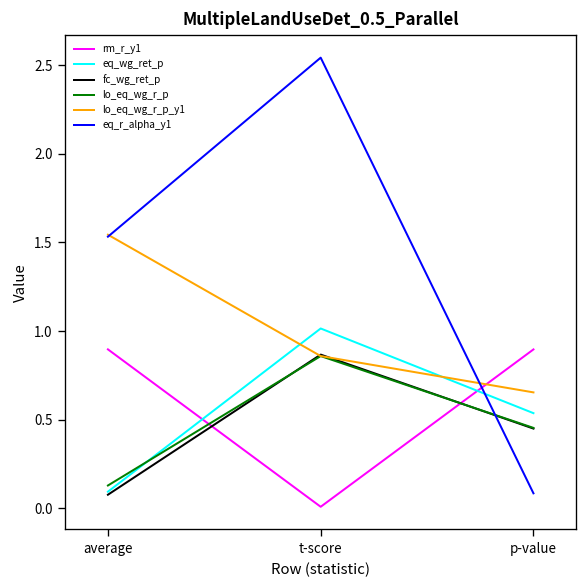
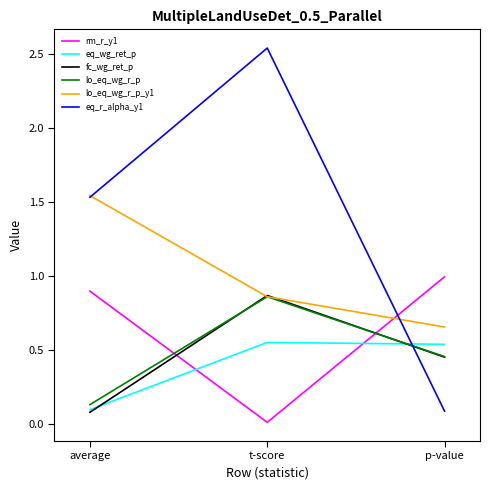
eq_wg_ret_p, t-score: 1.01 -> 0.55
rm_r_y1, p-value: 0.90 -> 0.99
